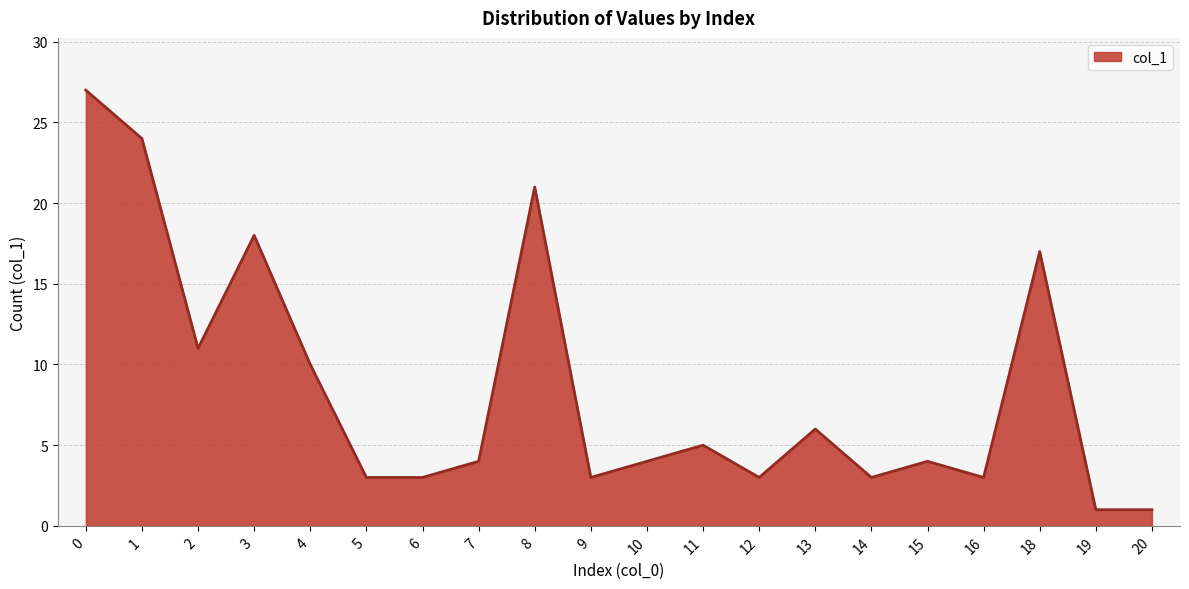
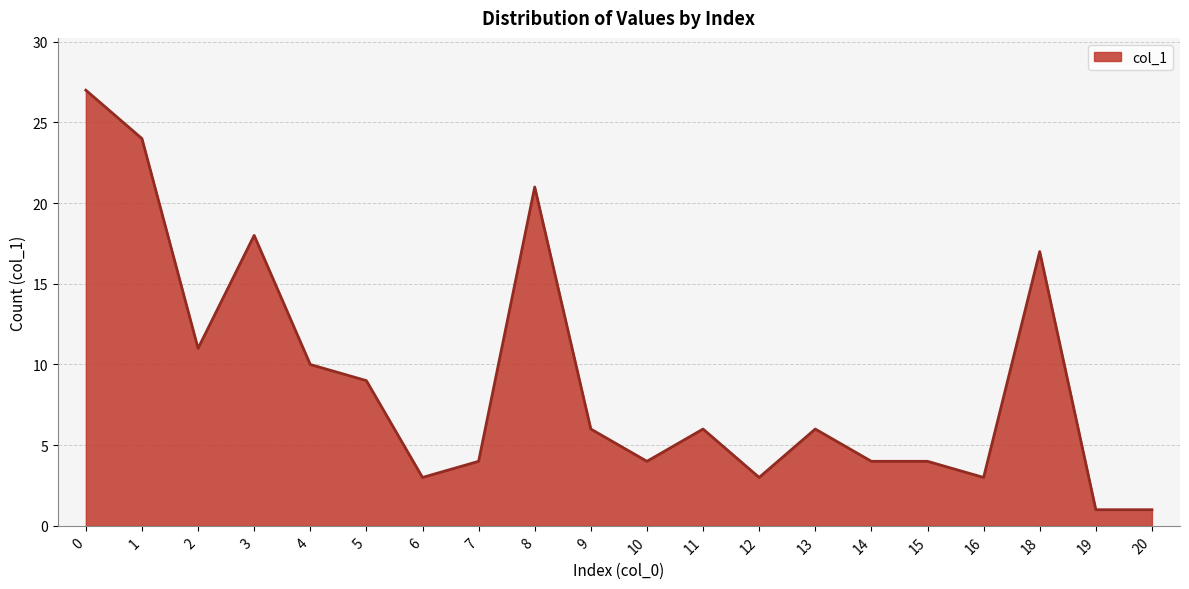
5: 3 -> 9
9: 3 -> 6
11: 5 -> 6
14: 3 -> 4
